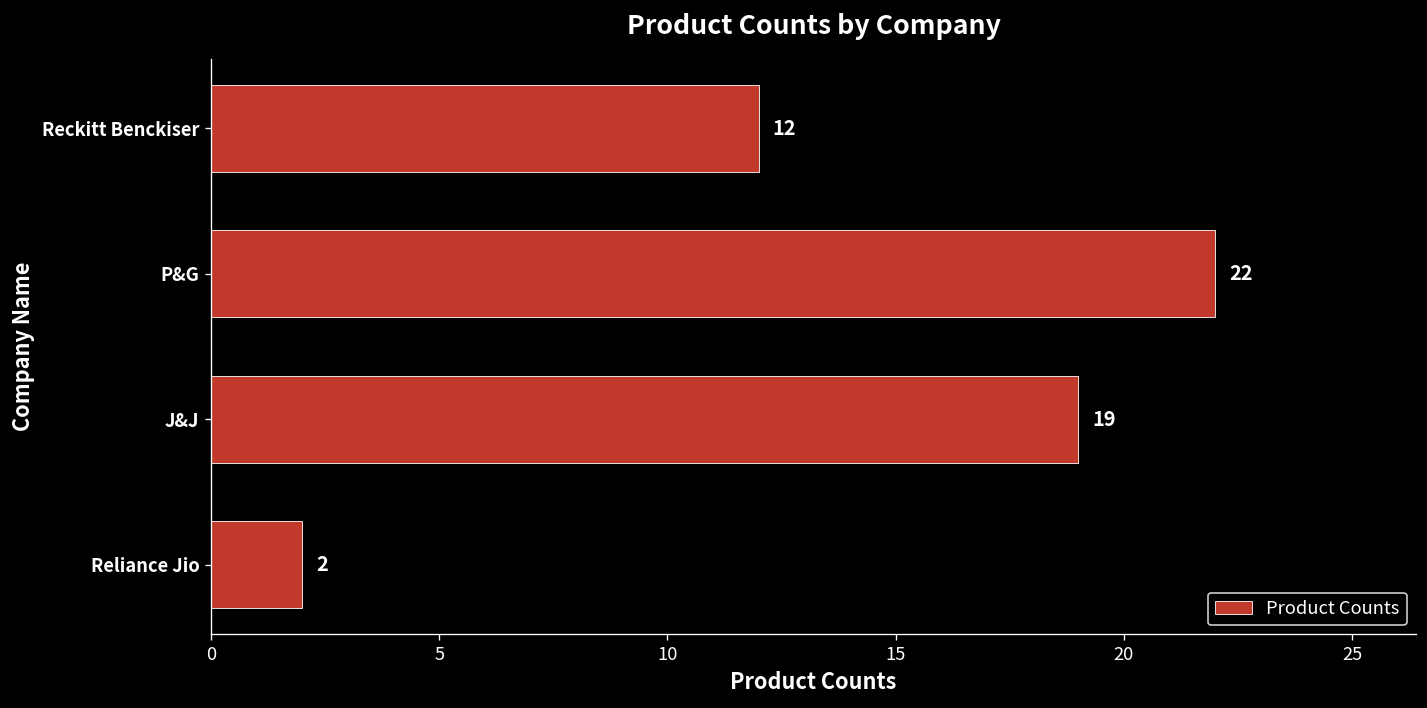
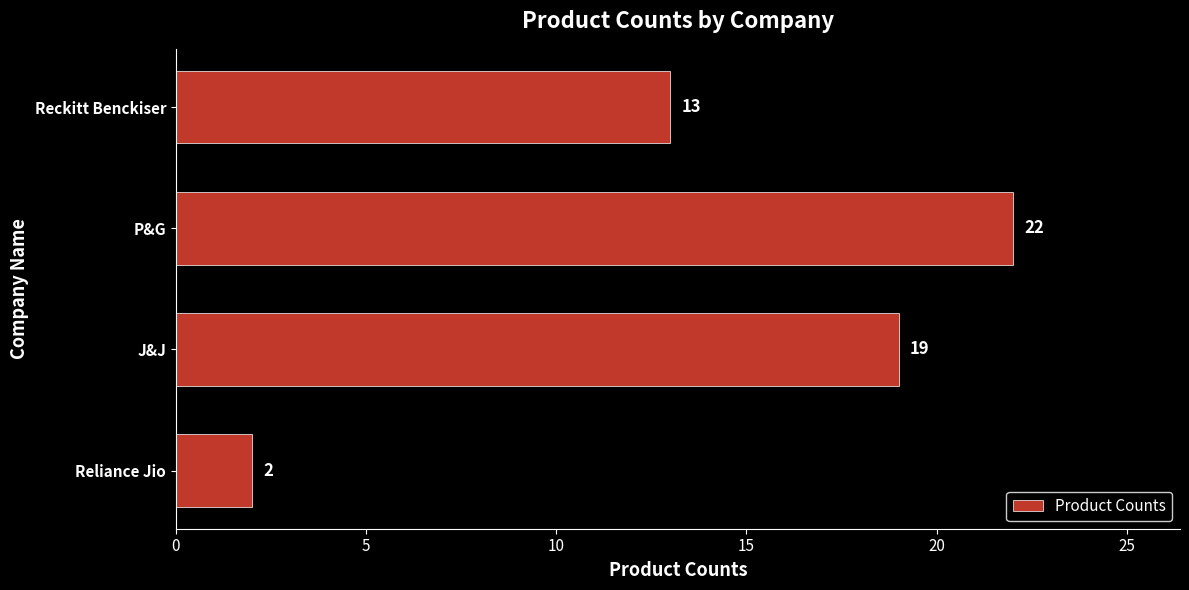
Reckitt Benckiser: 12 -> 13
